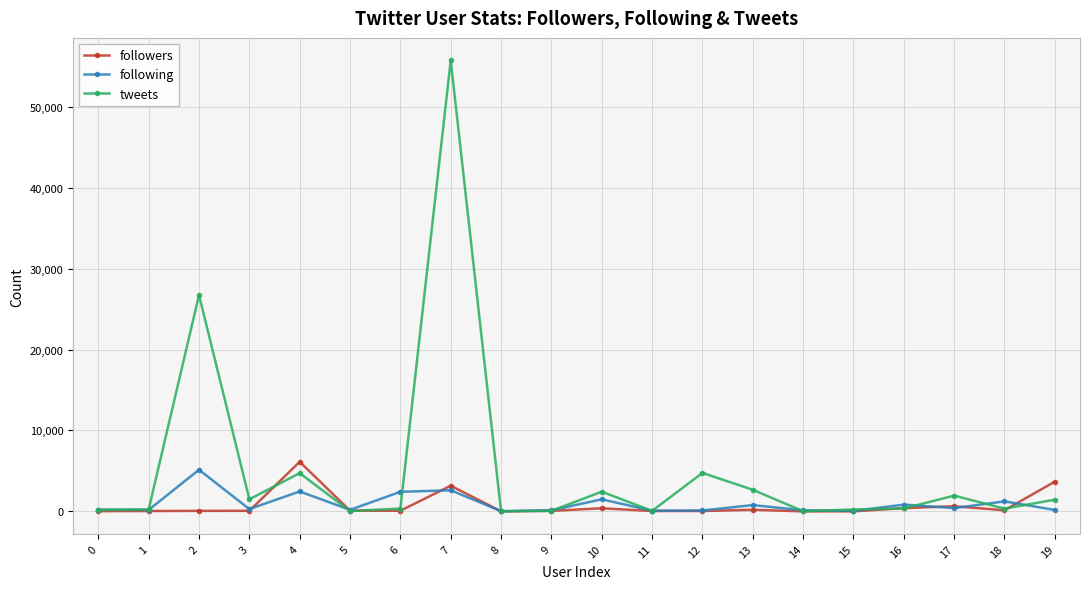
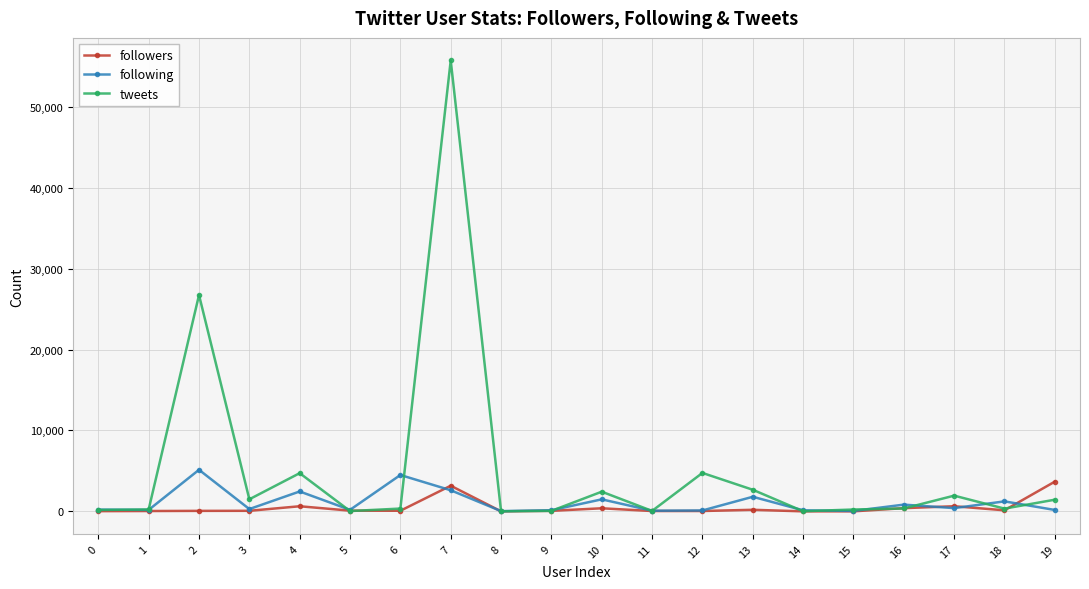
followers, 4: 6,000 -> 1,000
following, 6: 2,000 -> 4,000
following, 13: 1,000 -> 2,000
